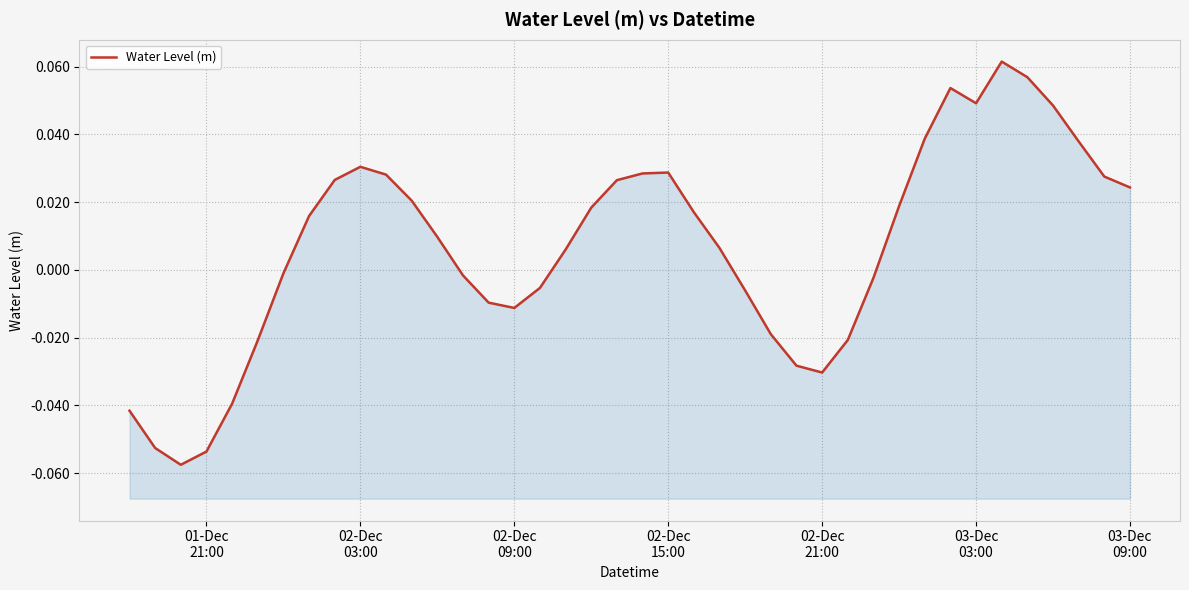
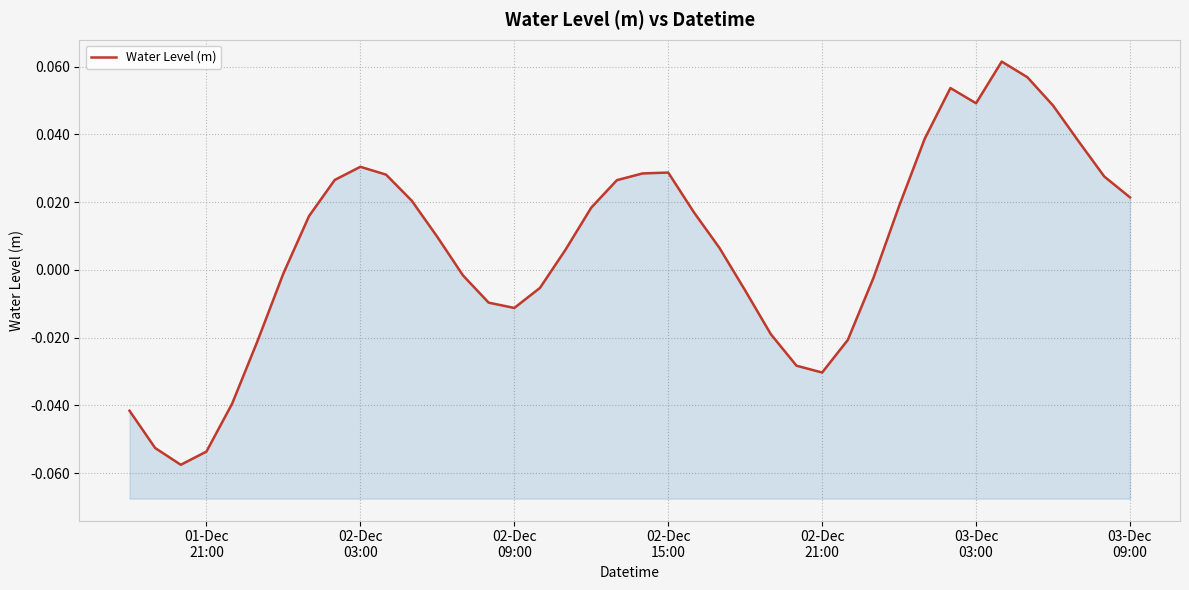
03-Dec 09:00: 0.024 -> 0.021
